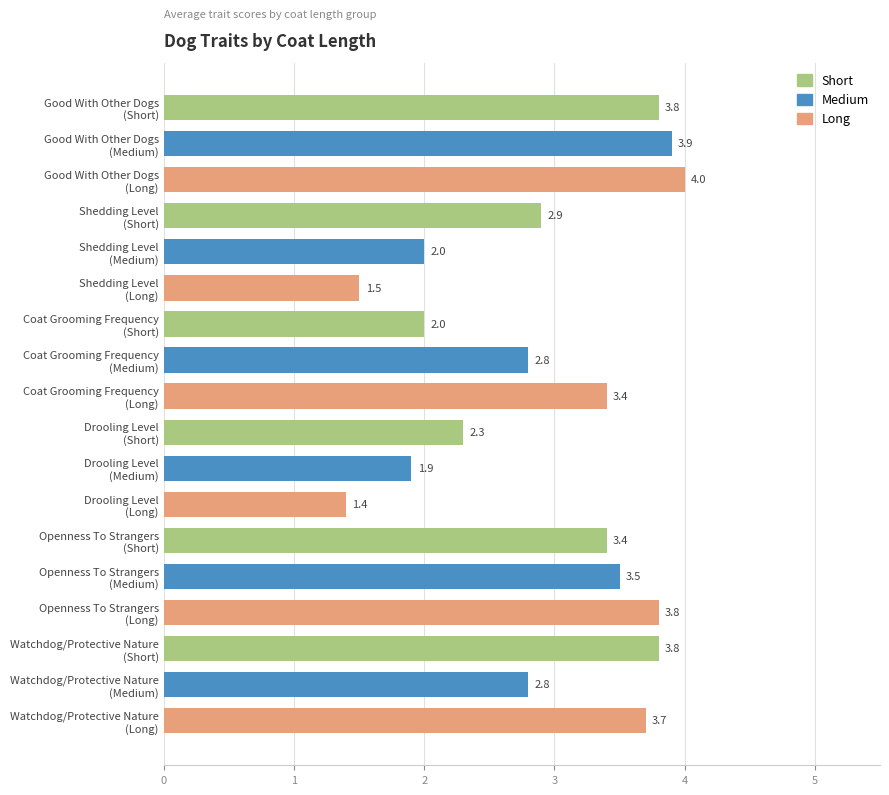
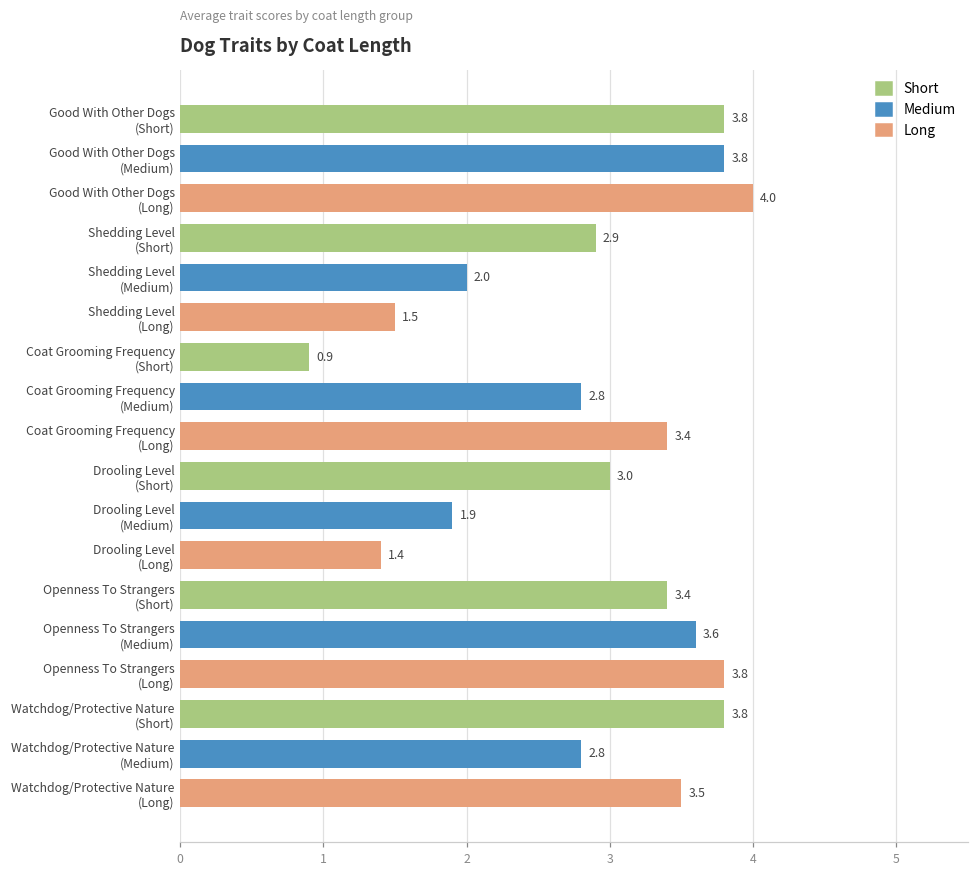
Good With Other Dogs (Medium): 3.9 -> 3.8
Coat Grooming Frequency (Short): 2.0 -> 0.9
Drooling Level (Short): 2.3 -> 3.0
Openness To Strangers (Medium): 3.5 -> 3.6
Watchdog/Protective Nature (Long): 3.7 -> 3.5
